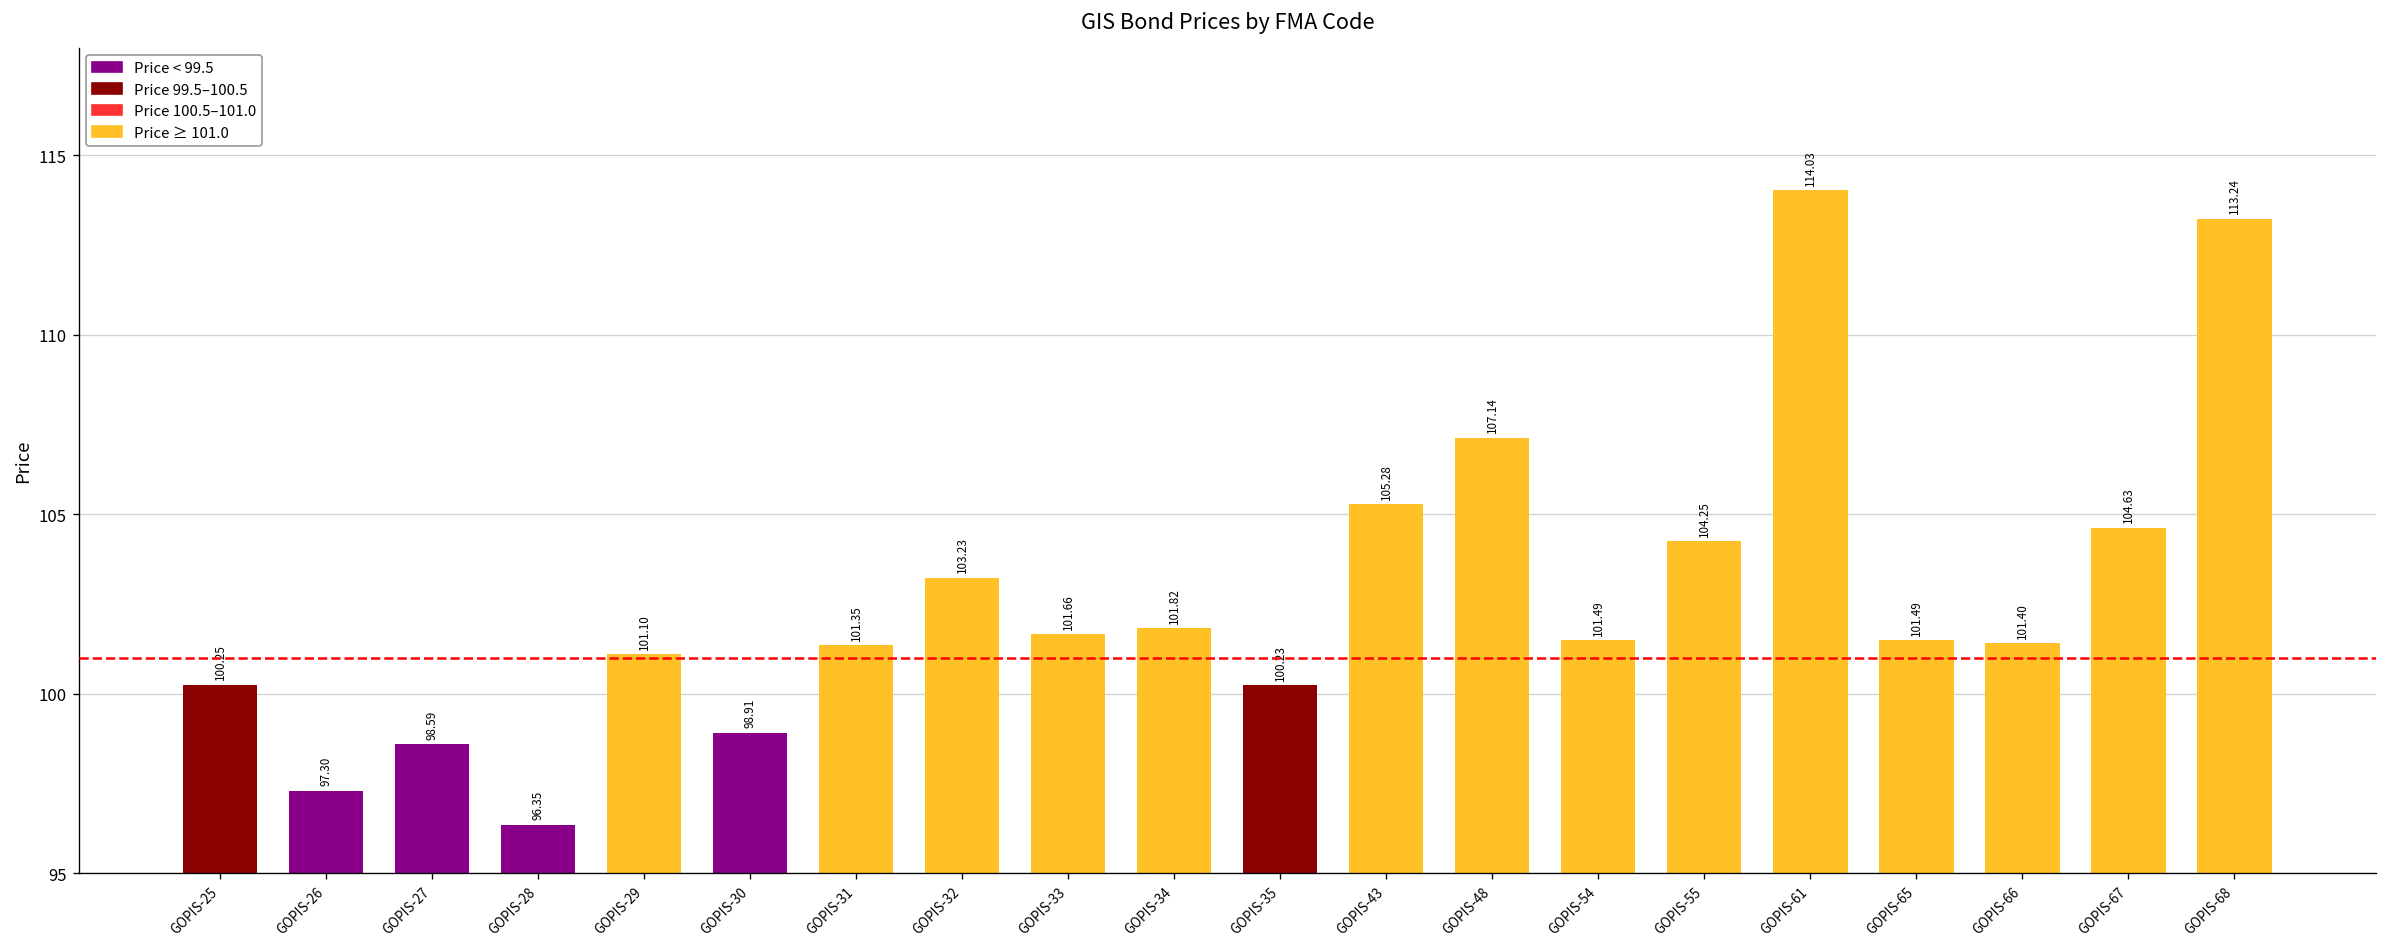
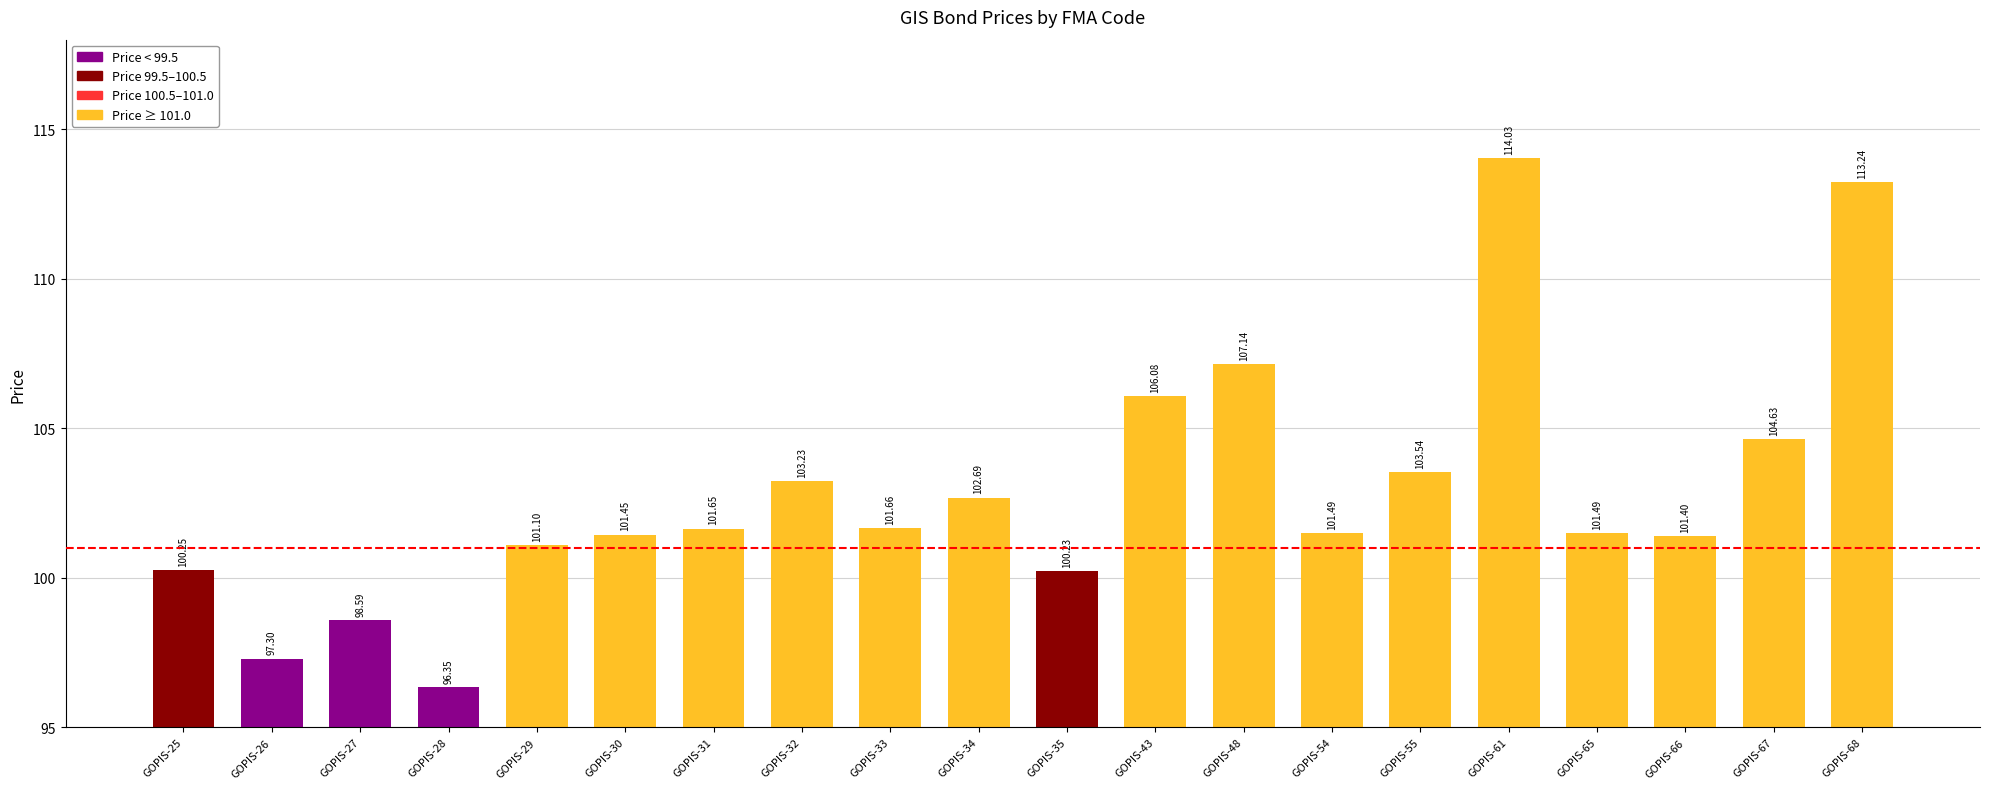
GOPIS-30: 98.91 -> 101.45
GOPIS-31: 101.35 -> 101.65
GOPIS-34: 101.82 -> 102.69
GOPIS-43: 105.28 -> 106.08
GOPIS-55: 104.25 -> 103.54
